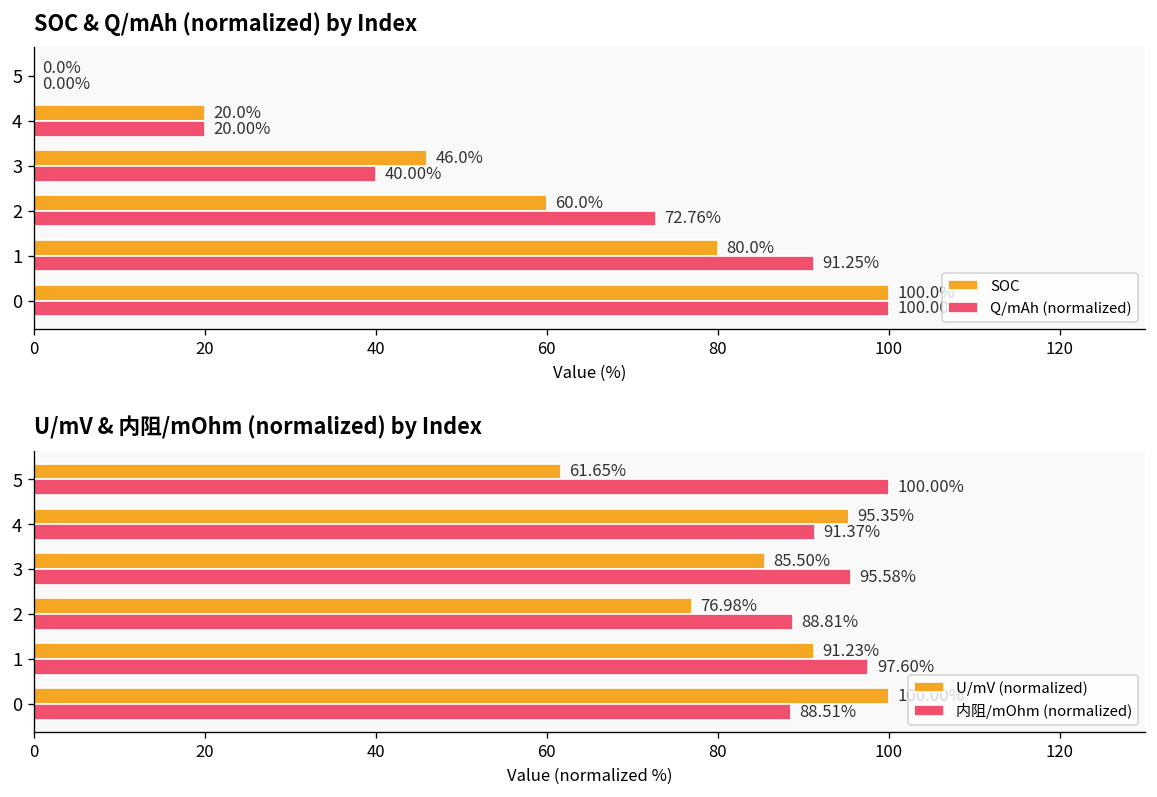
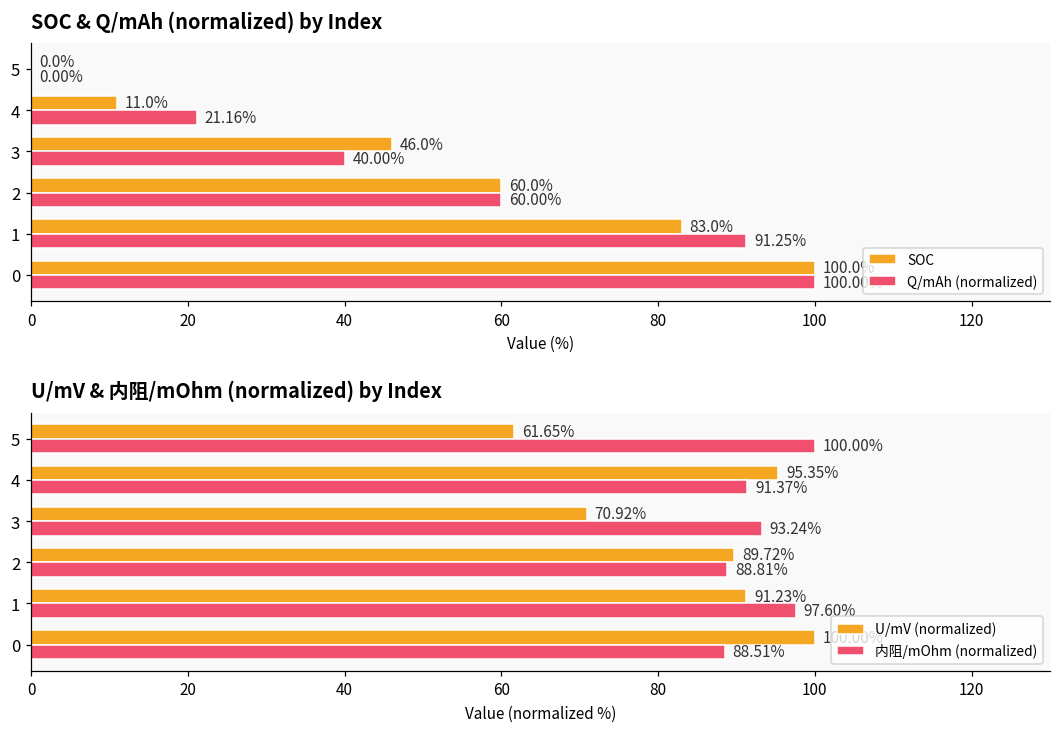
SOC & Q/mAh (normalized) by Index, SOC, 4: 20.0% -> 11.0%
SOC & Q/mAh (normalized) by Index, Q/mAh (normalized), 4: 20.00% -> 21.16%
SOC & Q/mAh (normalized) by Index, Q/mAh (normalized), 2: 72.76% -> 60.00%
SOC & Q/mAh (normalized) by Index, SOC, 1: 80.0% -> 83.0%
U/mV & 内阻/mOhm (normalized) by Index, U/mV (normalized), 3: 85.50% -> 70.92%
U/mV & 内阻/mOhm (normalized) by Index, 内阻/mOhm (normalized), 3: 95.58% -> 93.24%
U/mV & 内阻/mOhm (normalized) by Index, U/mV (normalized), 2: 76.98% -> 89.72%
